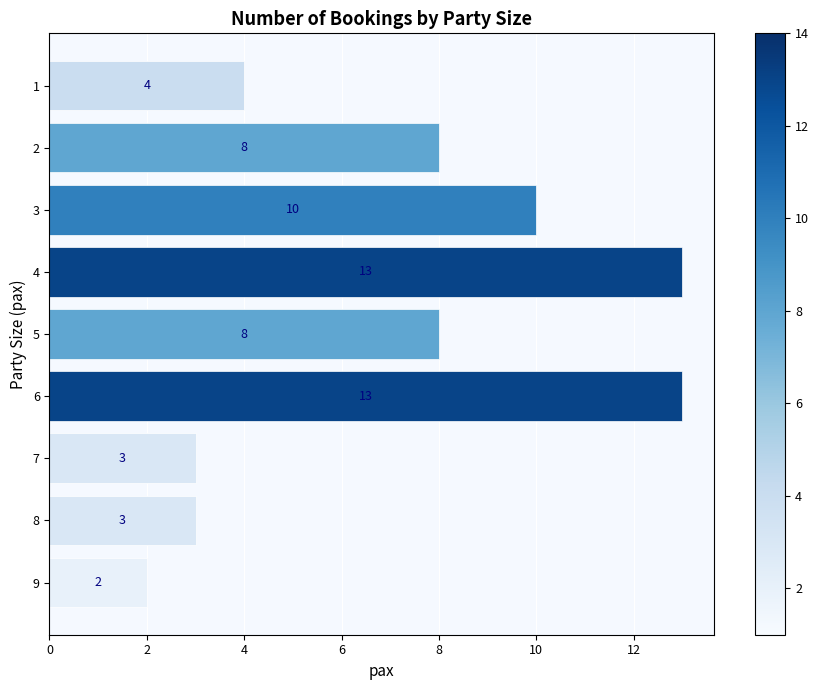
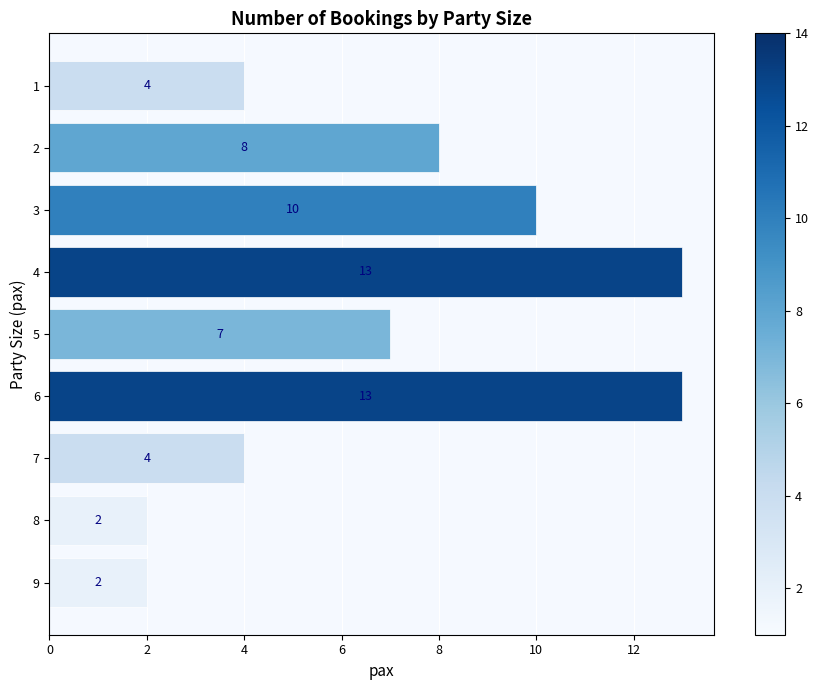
5: 8 -> 7
7: 3 -> 4
8: 3 -> 2
